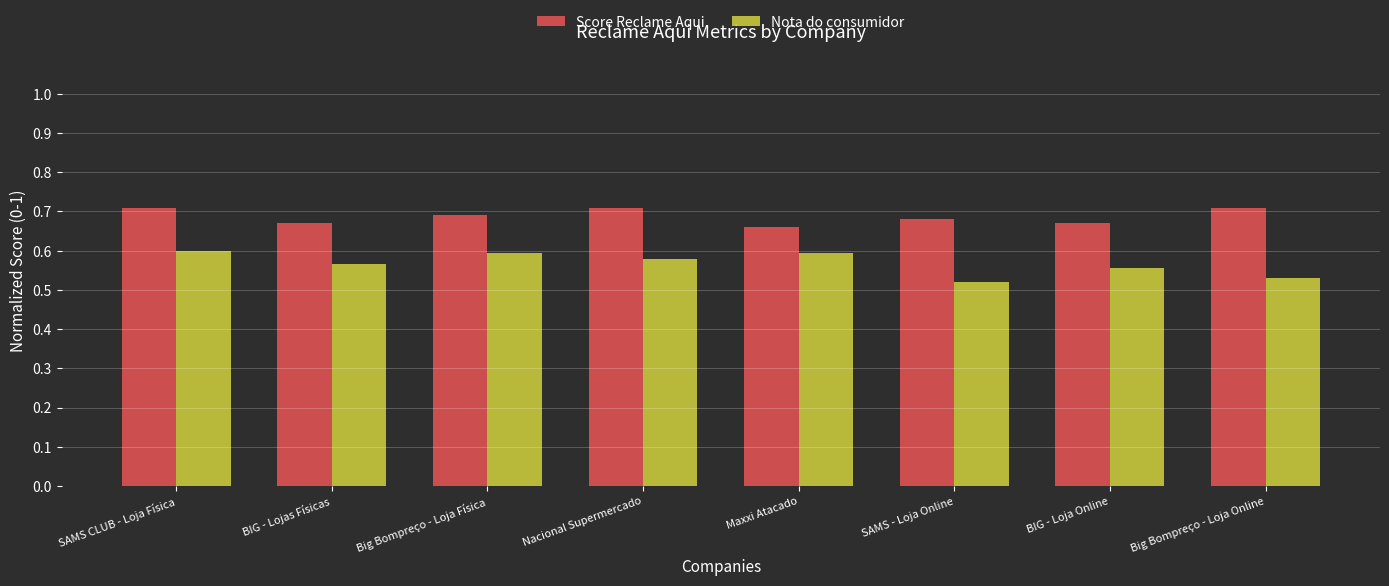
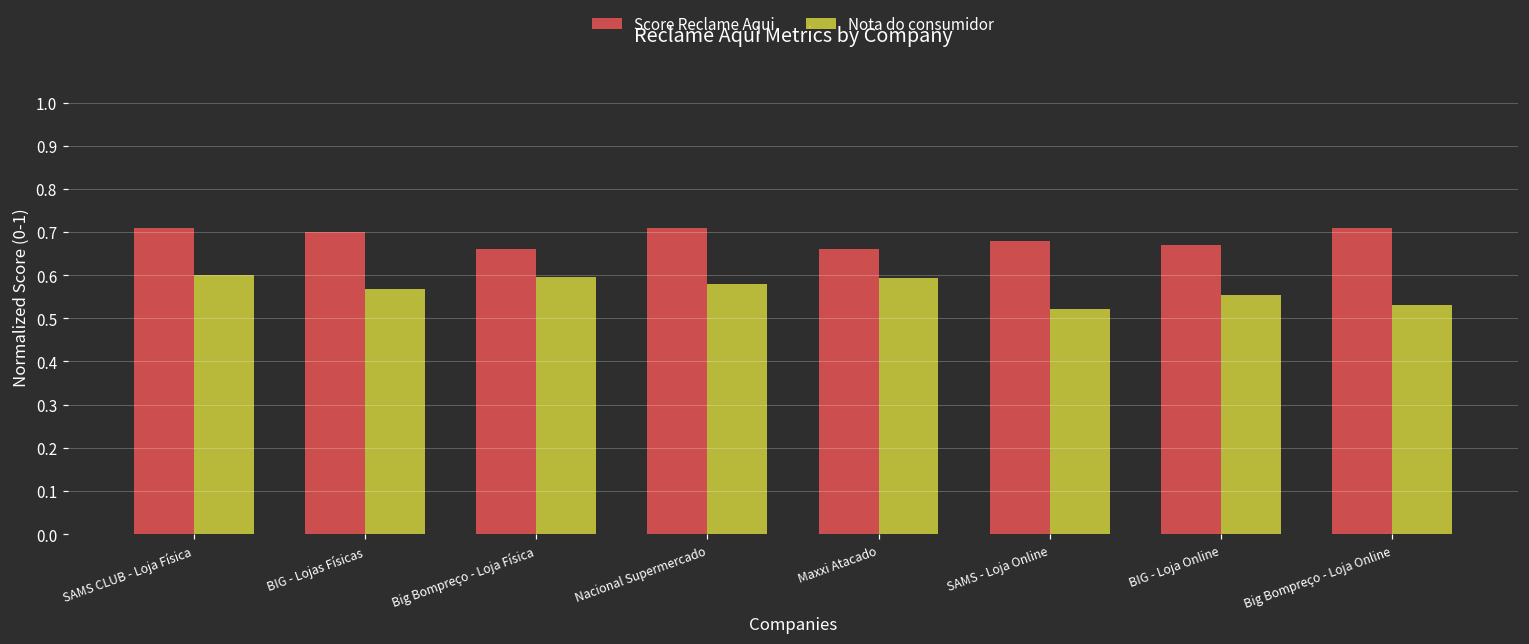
Score Reclame Aqui, BIG - Lojas Físicas: 0.67 -> 0.70
Score Reclame Aqui, Big Bompreço - Loja Física: 0.69 -> 0.66
